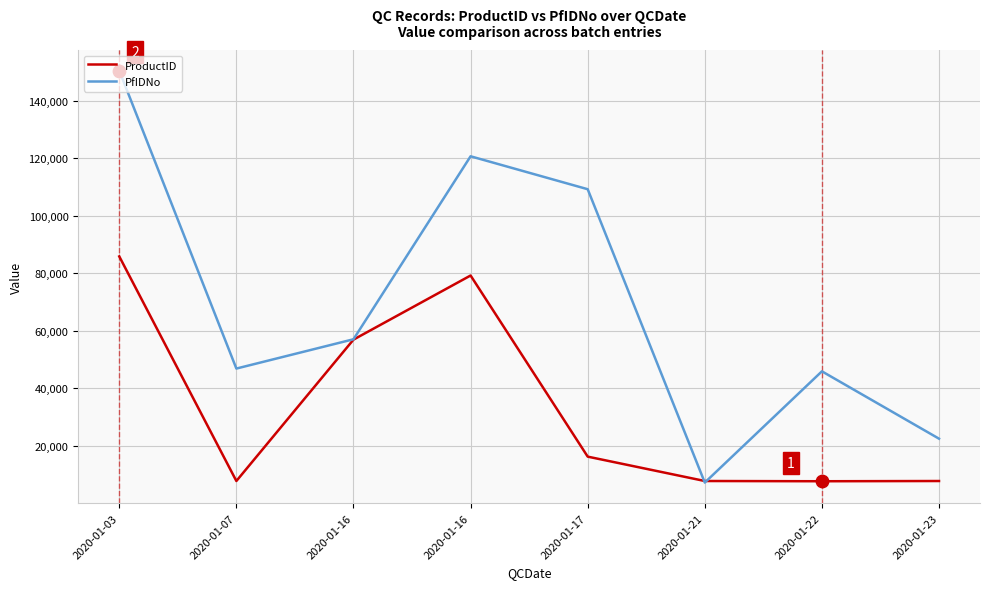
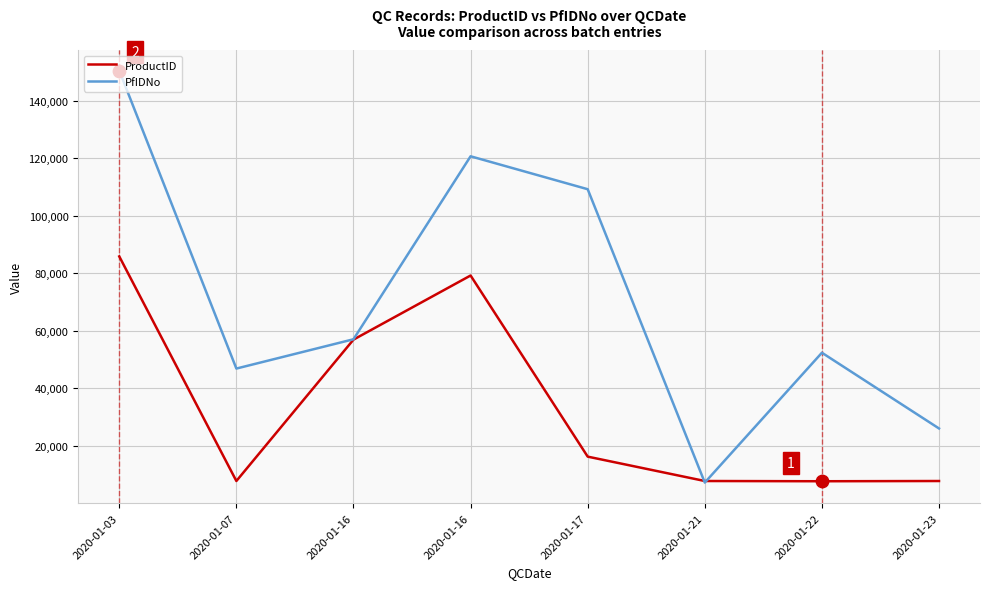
PfIDNo, 2020-01-22: 46,000 -> 52,000
PfIDNo, 2020-01-23: 22,000 -> 26,000
